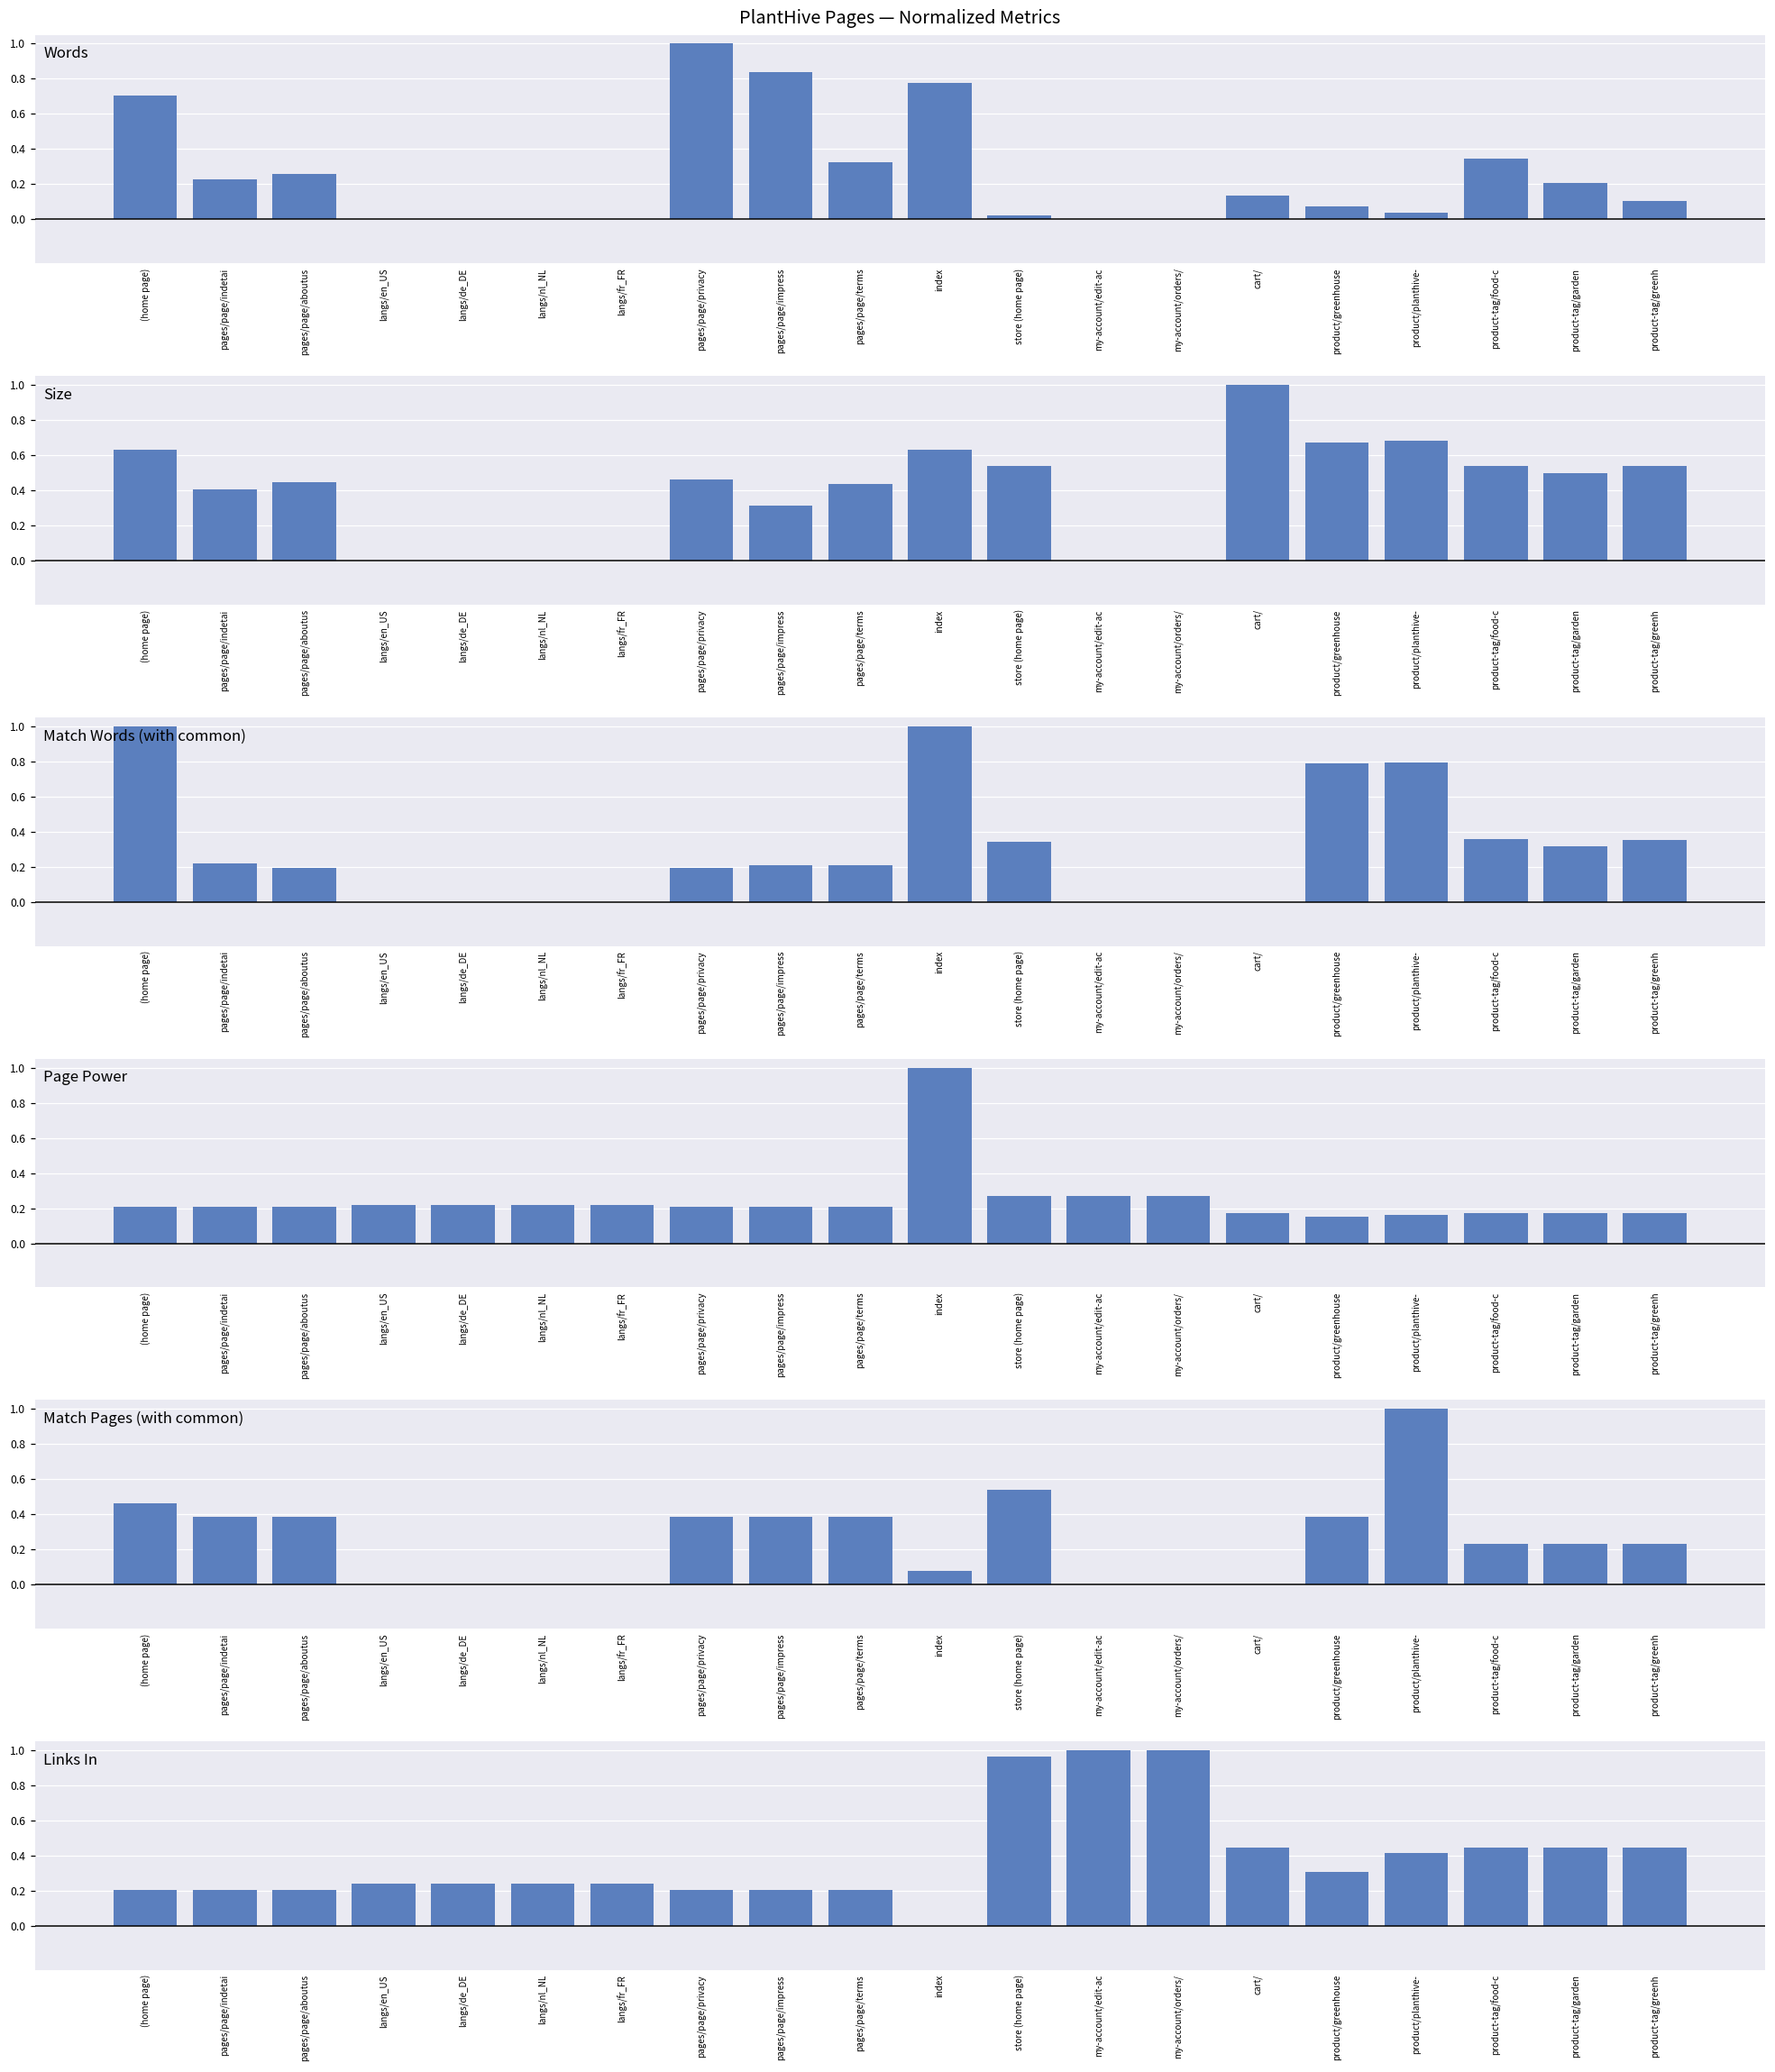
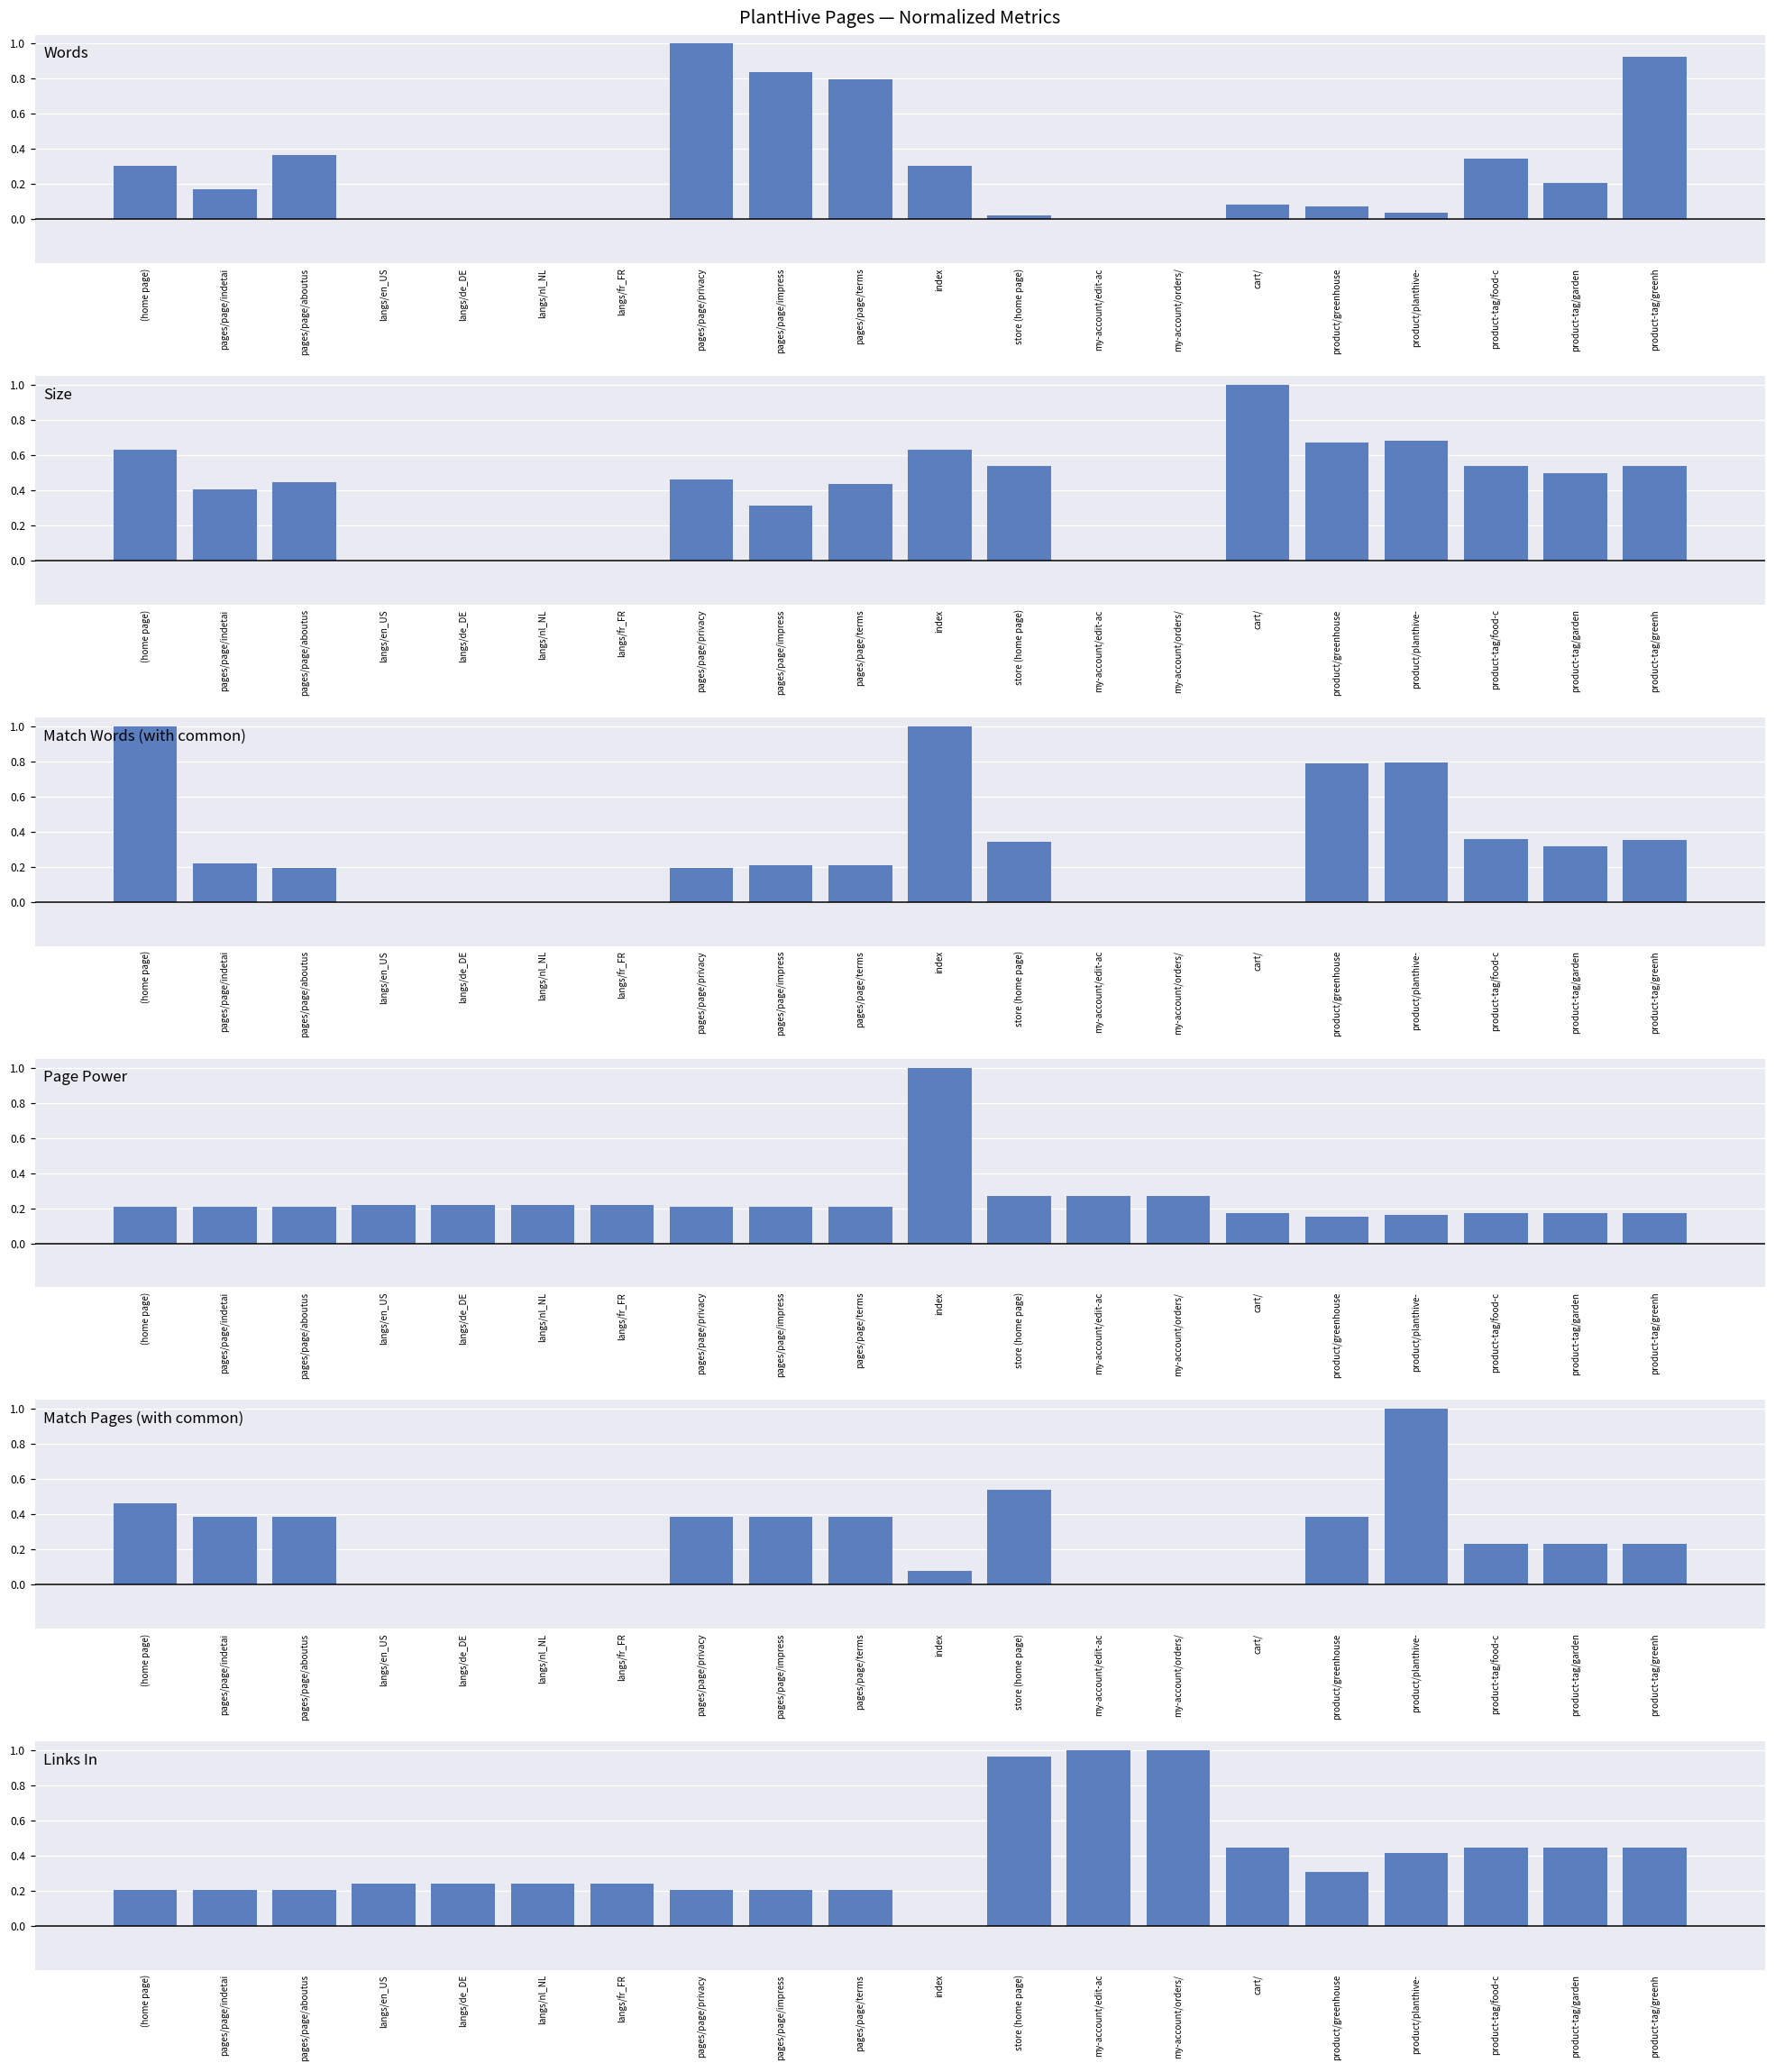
PlantHive Pages — Normalized Metrics, (home page): 0.71 -> 0.31
PlantHive Pages — Normalized Metrics, pages/page/indetai: 0.23 -> 0.17
PlantHive Pages — Normalized Metrics, pages/page/aboutus: 0.26 -> 0.37
PlantHive Pages — Normalized Metrics, pages/page/terms: 0.33 -> 0.80
PlantHive Pages — Normalized Metrics, index: 0.78 -> 0.31
PlantHive Pages — Normalized Metrics, cart/: 0.14 -> 0.09
PlantHive Pages — Normalized Metrics, product-tag/greenh: 0.11 -> 0.92
